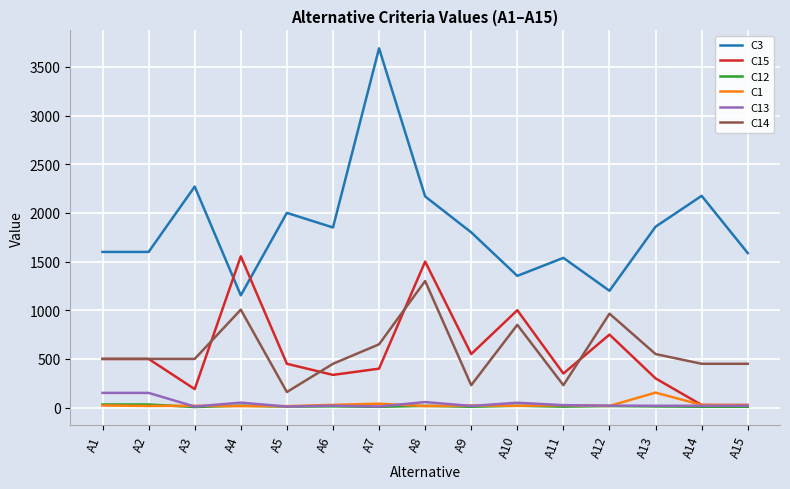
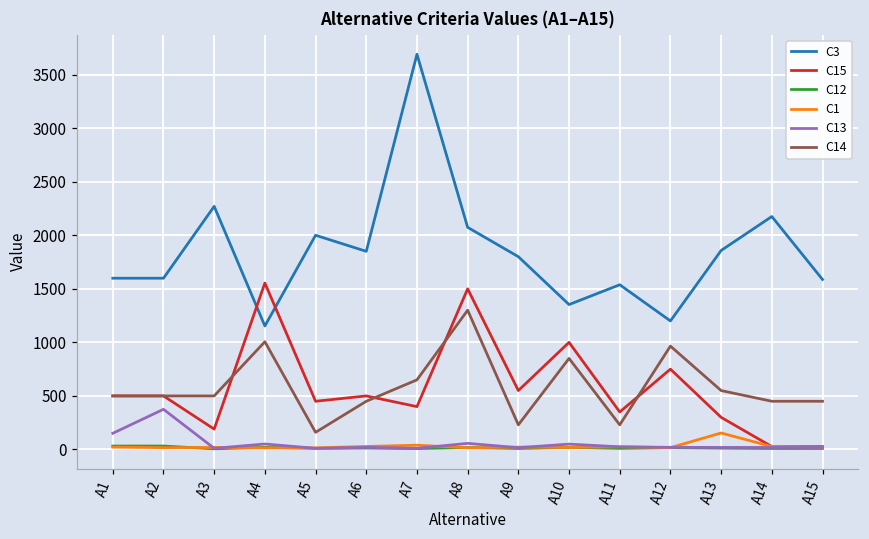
C13, A2: 200 -> 400
C15, A6: 300 -> 500
C3, A8: 2200 -> 2100
